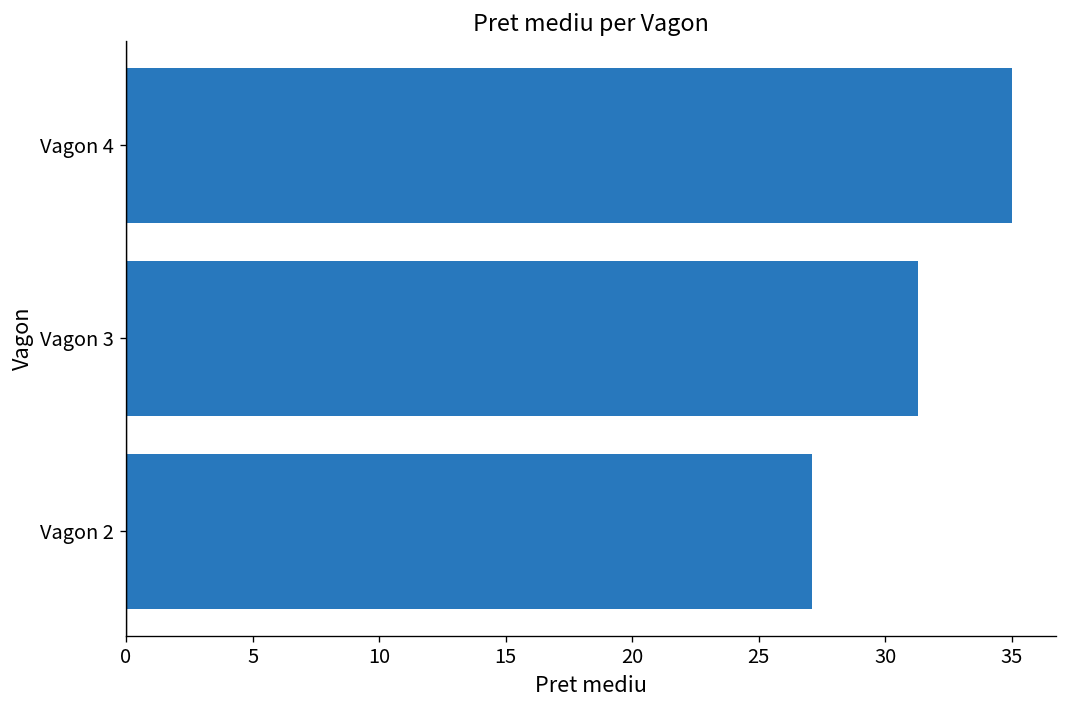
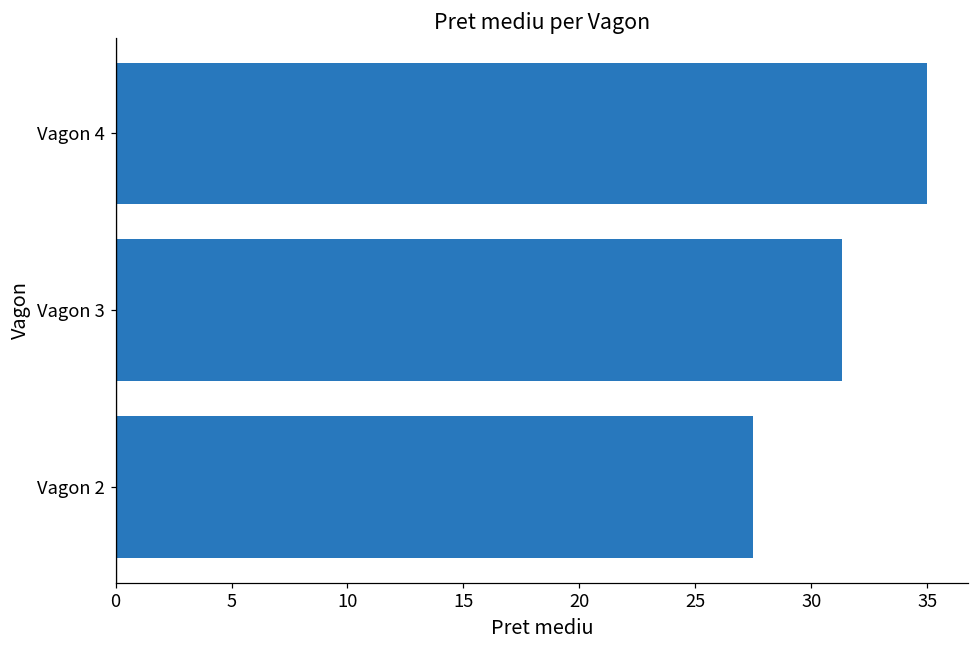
Vagon 2: 27.1 -> 27.5
